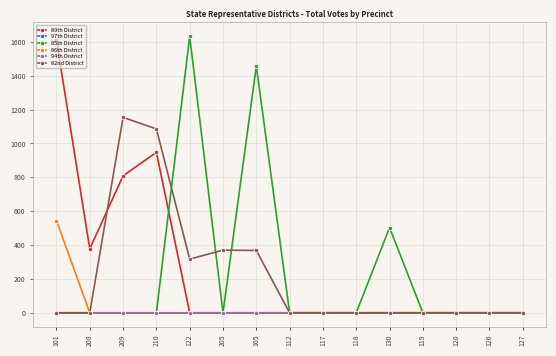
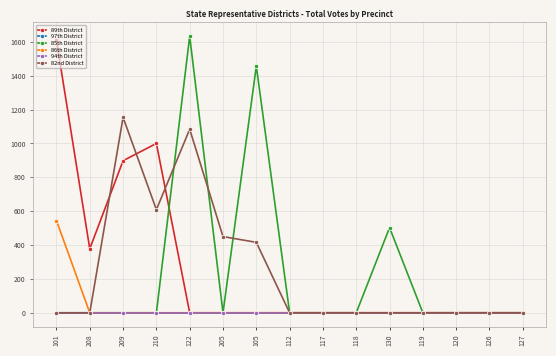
89th District, 209: 810 -> 900
89th District, 210: 950 -> 1000
82nd District, 210: 1090 -> 610
82nd District, 122: 320 -> 1080
82nd District, 205: 370 -> 450
82nd District, 105: 370 -> 420
